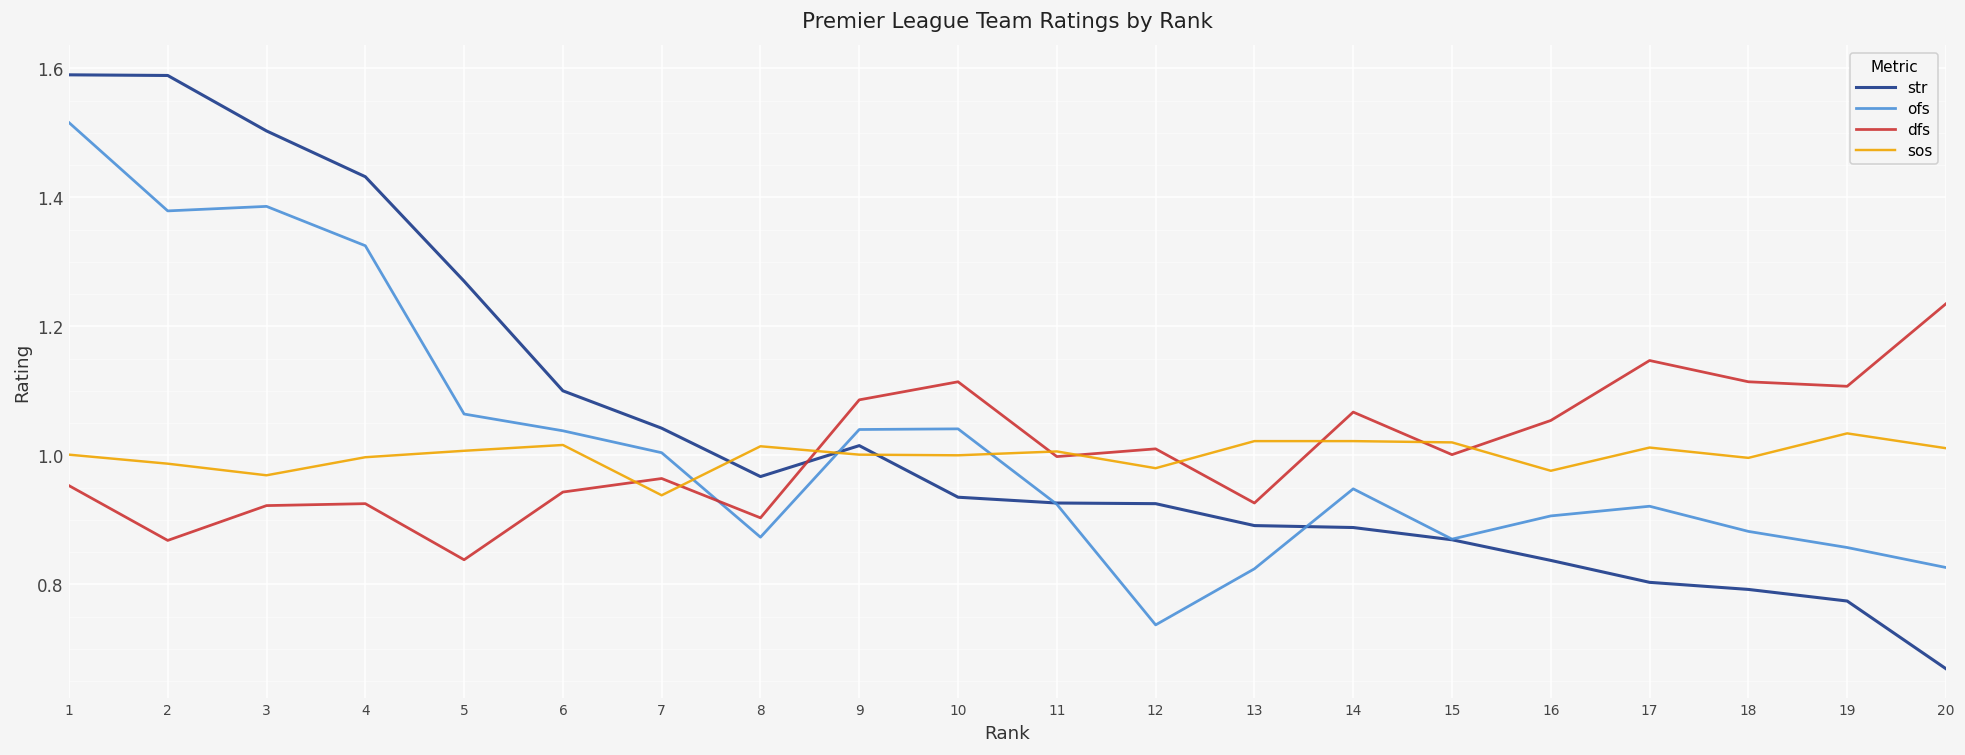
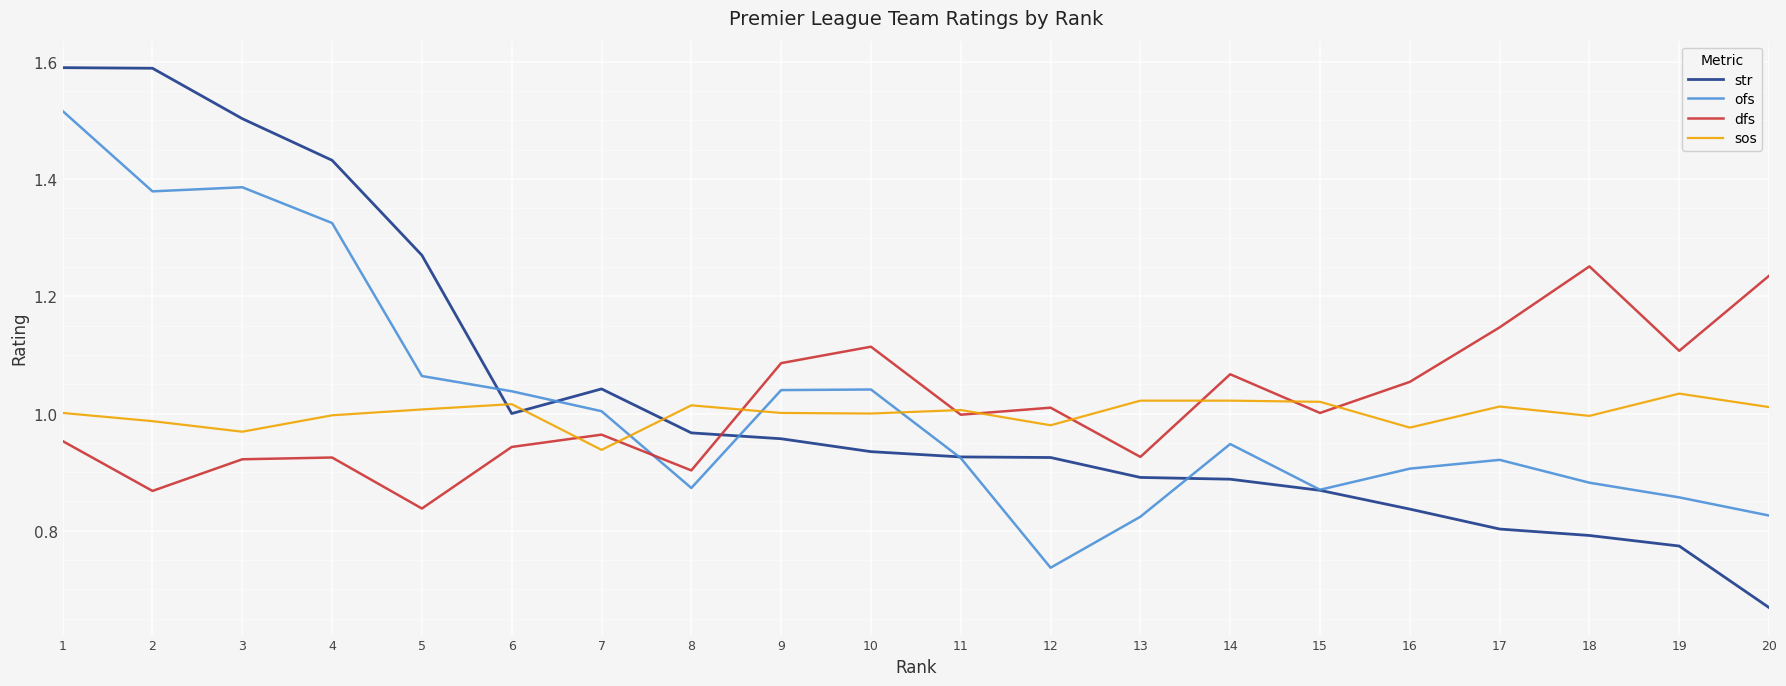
str, 6: 1.1 -> 1.0
str, 9: 1.02 -> 0.96
dfs, 18: 1.11 -> 1.25
